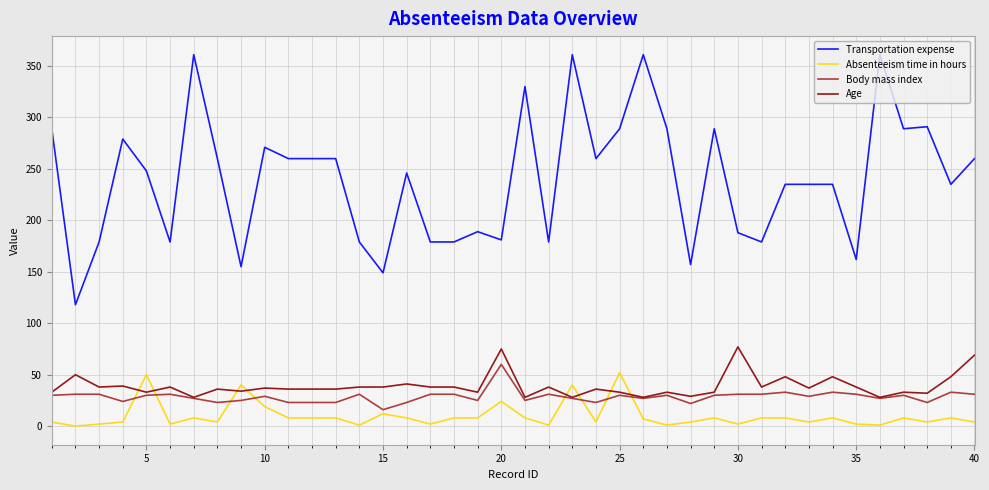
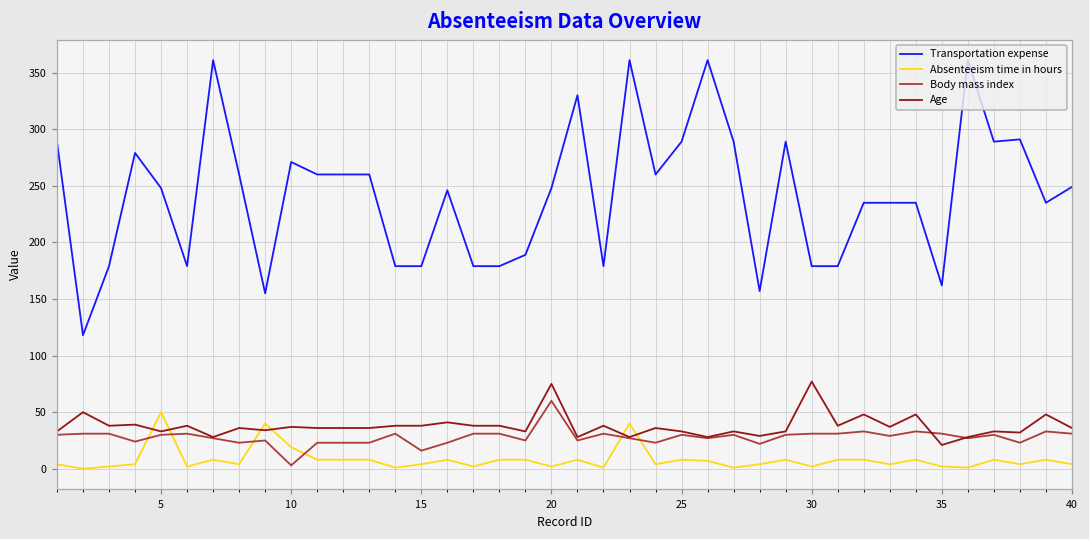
Body mass index, 10: 29 -> 3
Transportation expense, 15: 149 -> 179
Absenteeism time in hours, 15: 12 -> 4
Transportation expense, 20: 181 -> 248
Absenteeism time in hours, 20: 24 -> 2
Absenteeism time in hours, 25: 52 -> 8
Transportation expense, 30: 188 -> 179
Age, 35: 38 -> 21
Transportation expense, 40: 260 -> 249
Age, 40: 69 -> 36
